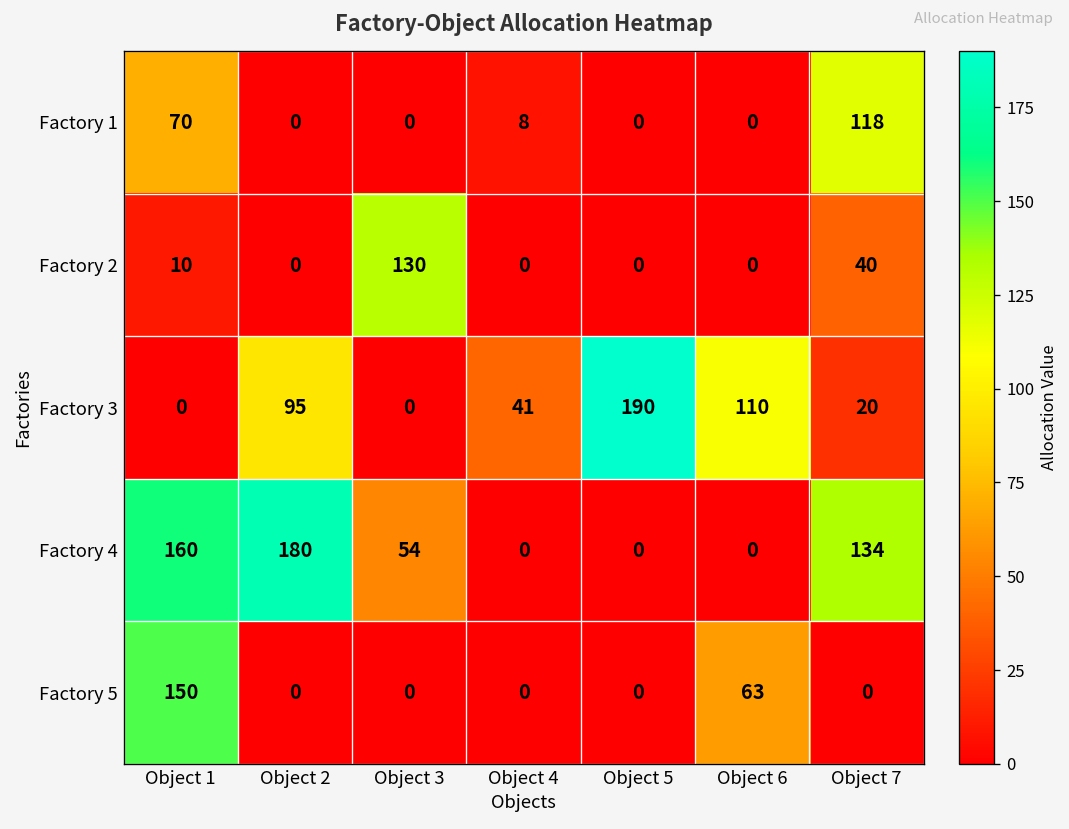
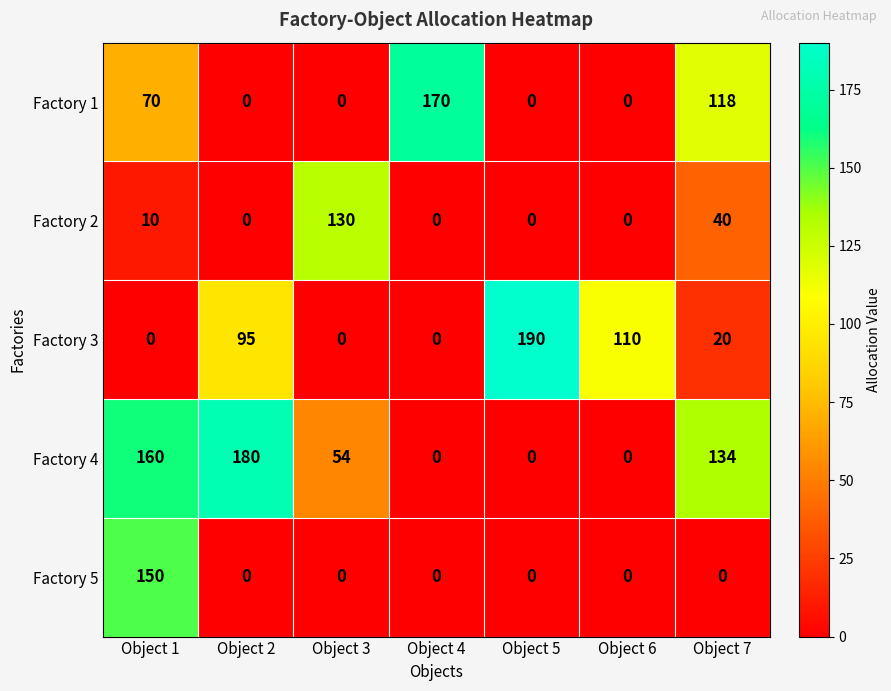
Factory 1, Object 4: 8 -> 170
Factory 3, Object 4: 41 -> 0
Factory 5, Object 6: 63 -> 0
